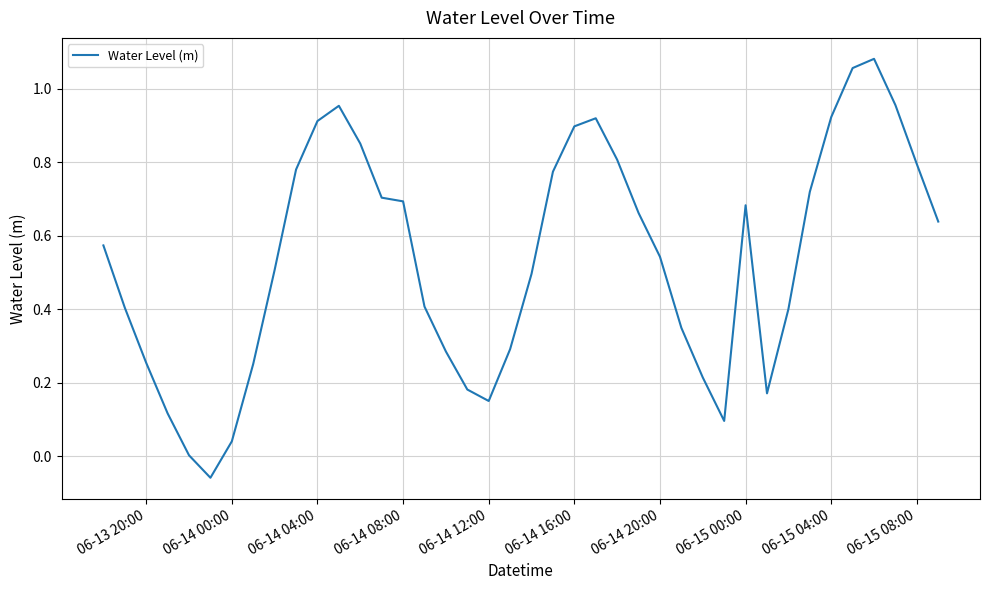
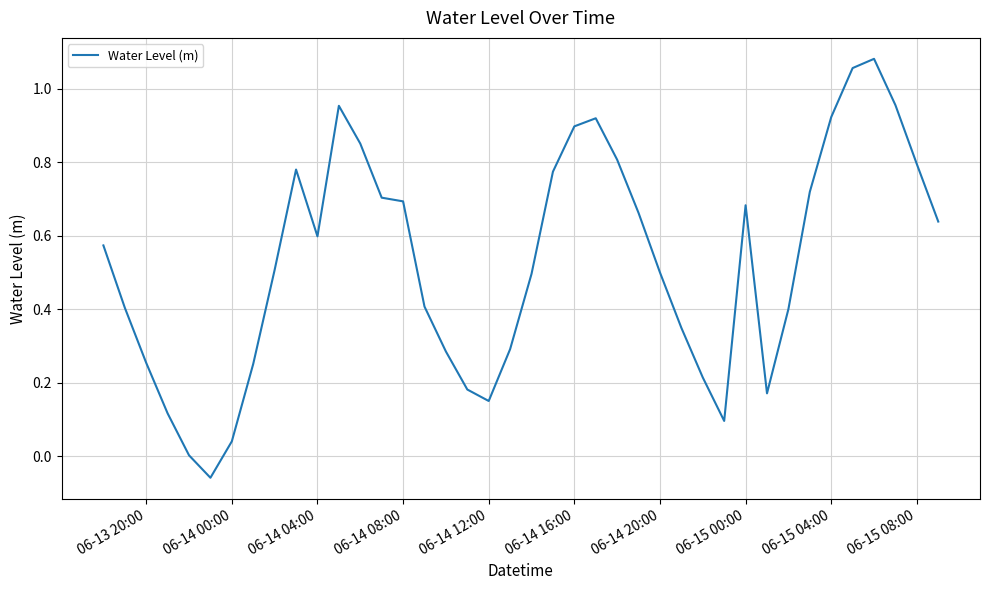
06-14 04:00: 0.91 -> 0.60
06-14 20:00: 0.54 -> 0.50
